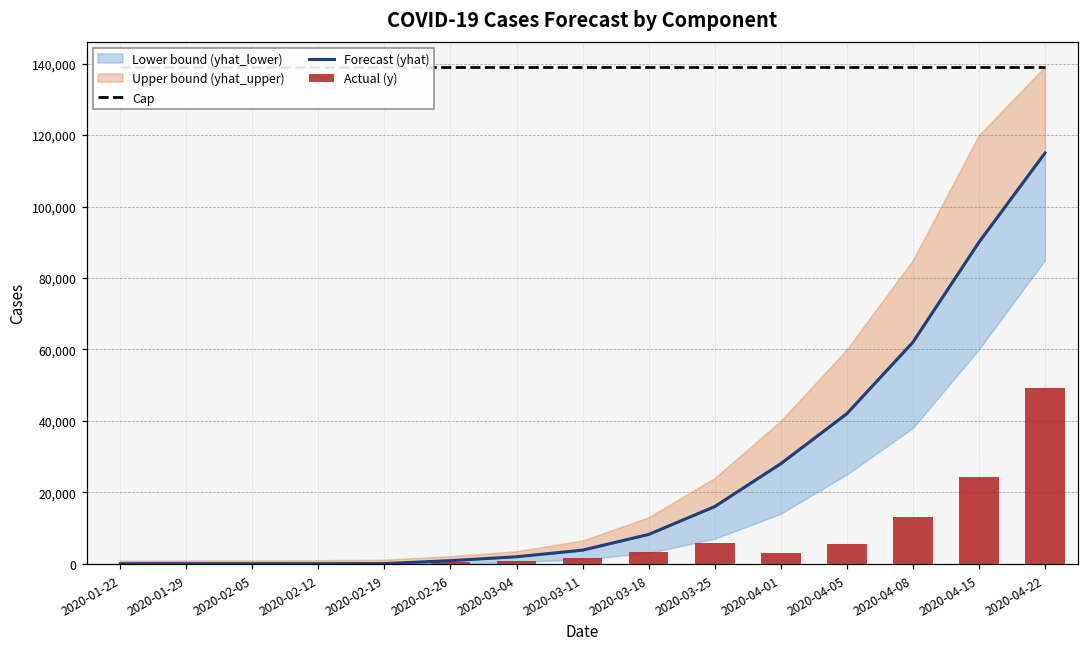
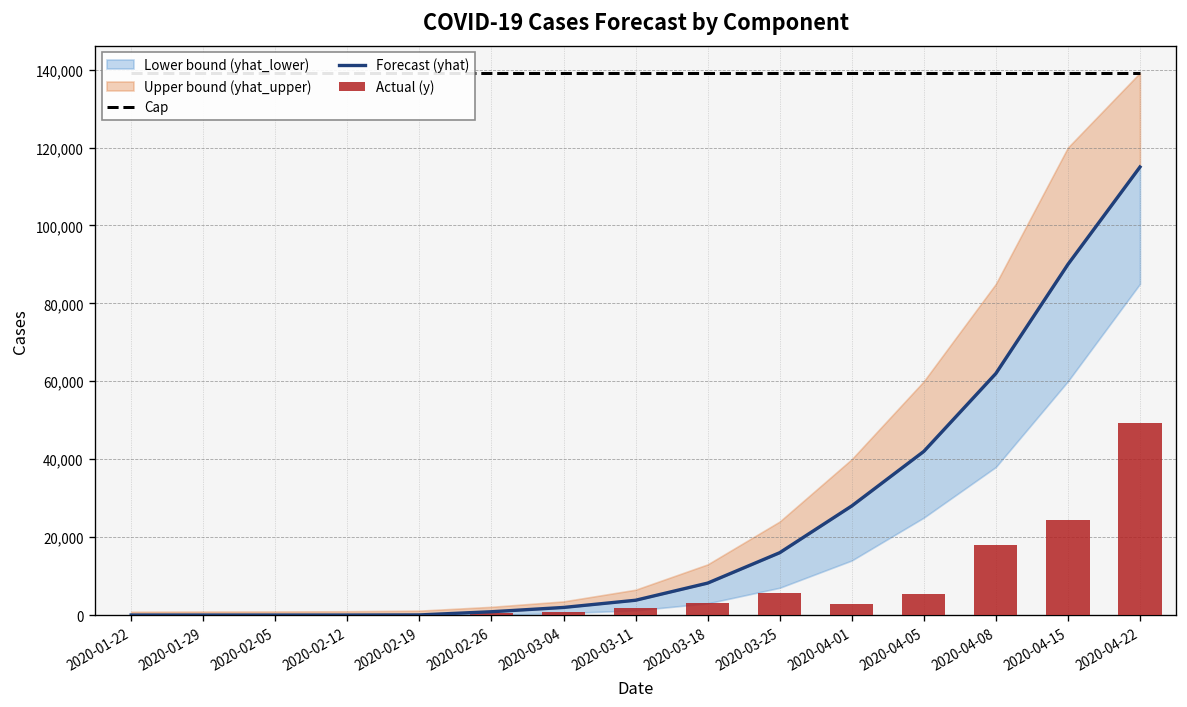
Actual (y), 2020-04-08: 13,000 -> 18,000
